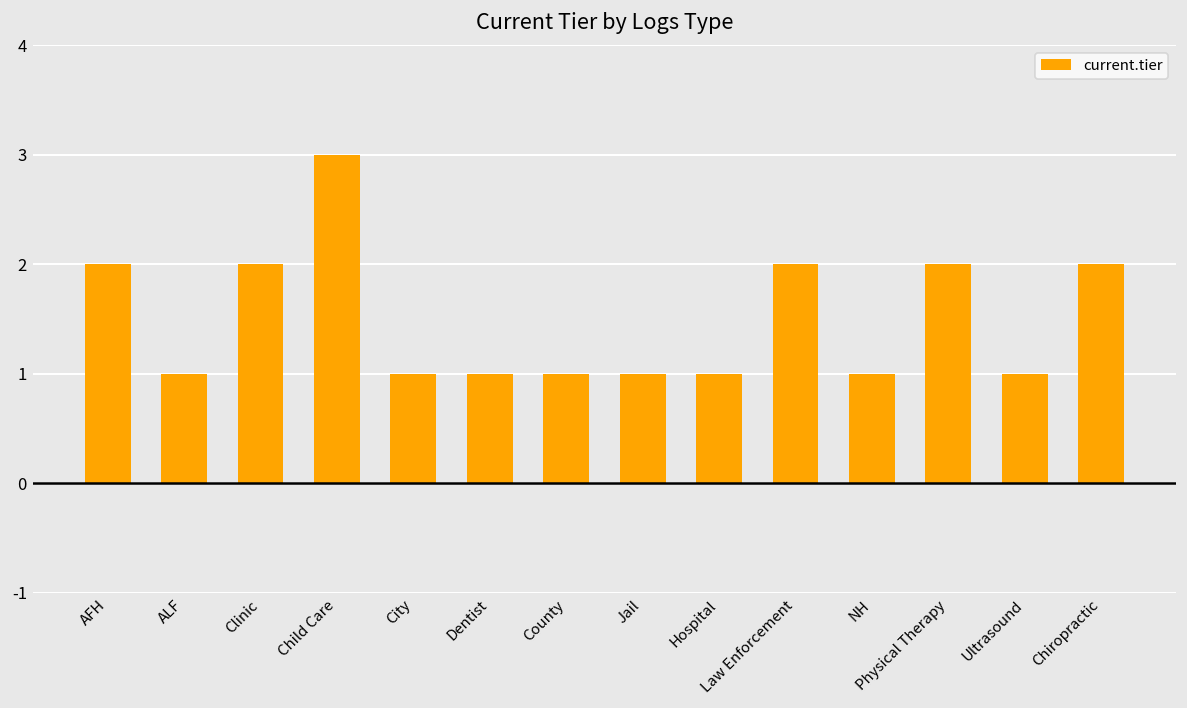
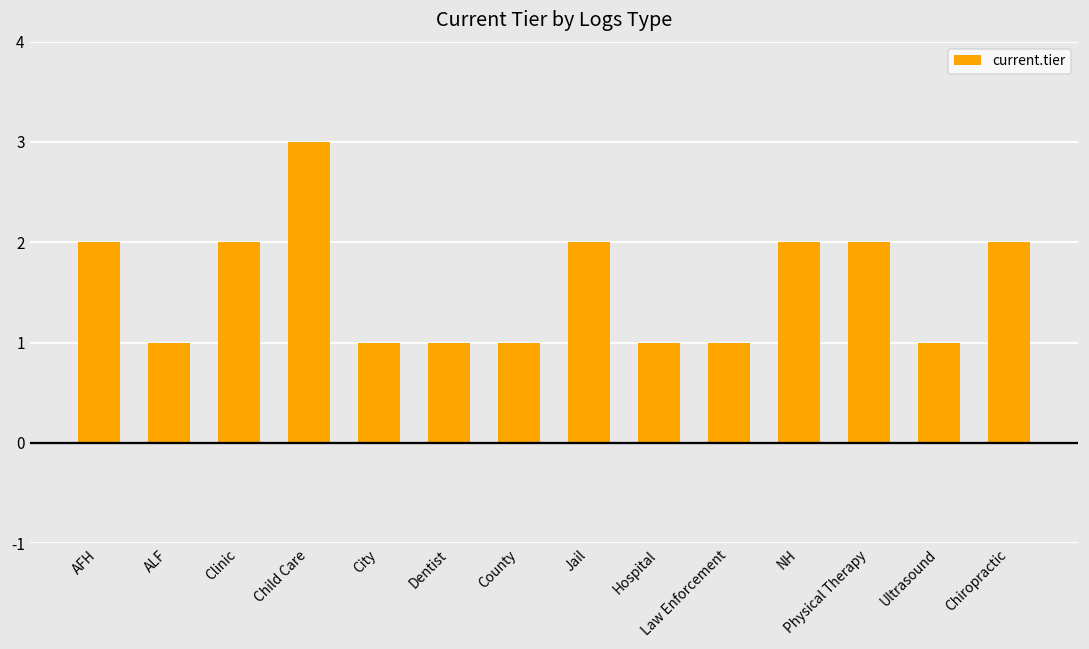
Jail: 1 -> 2
Law Enforcement: 2 -> 1
NH: 1 -> 2
